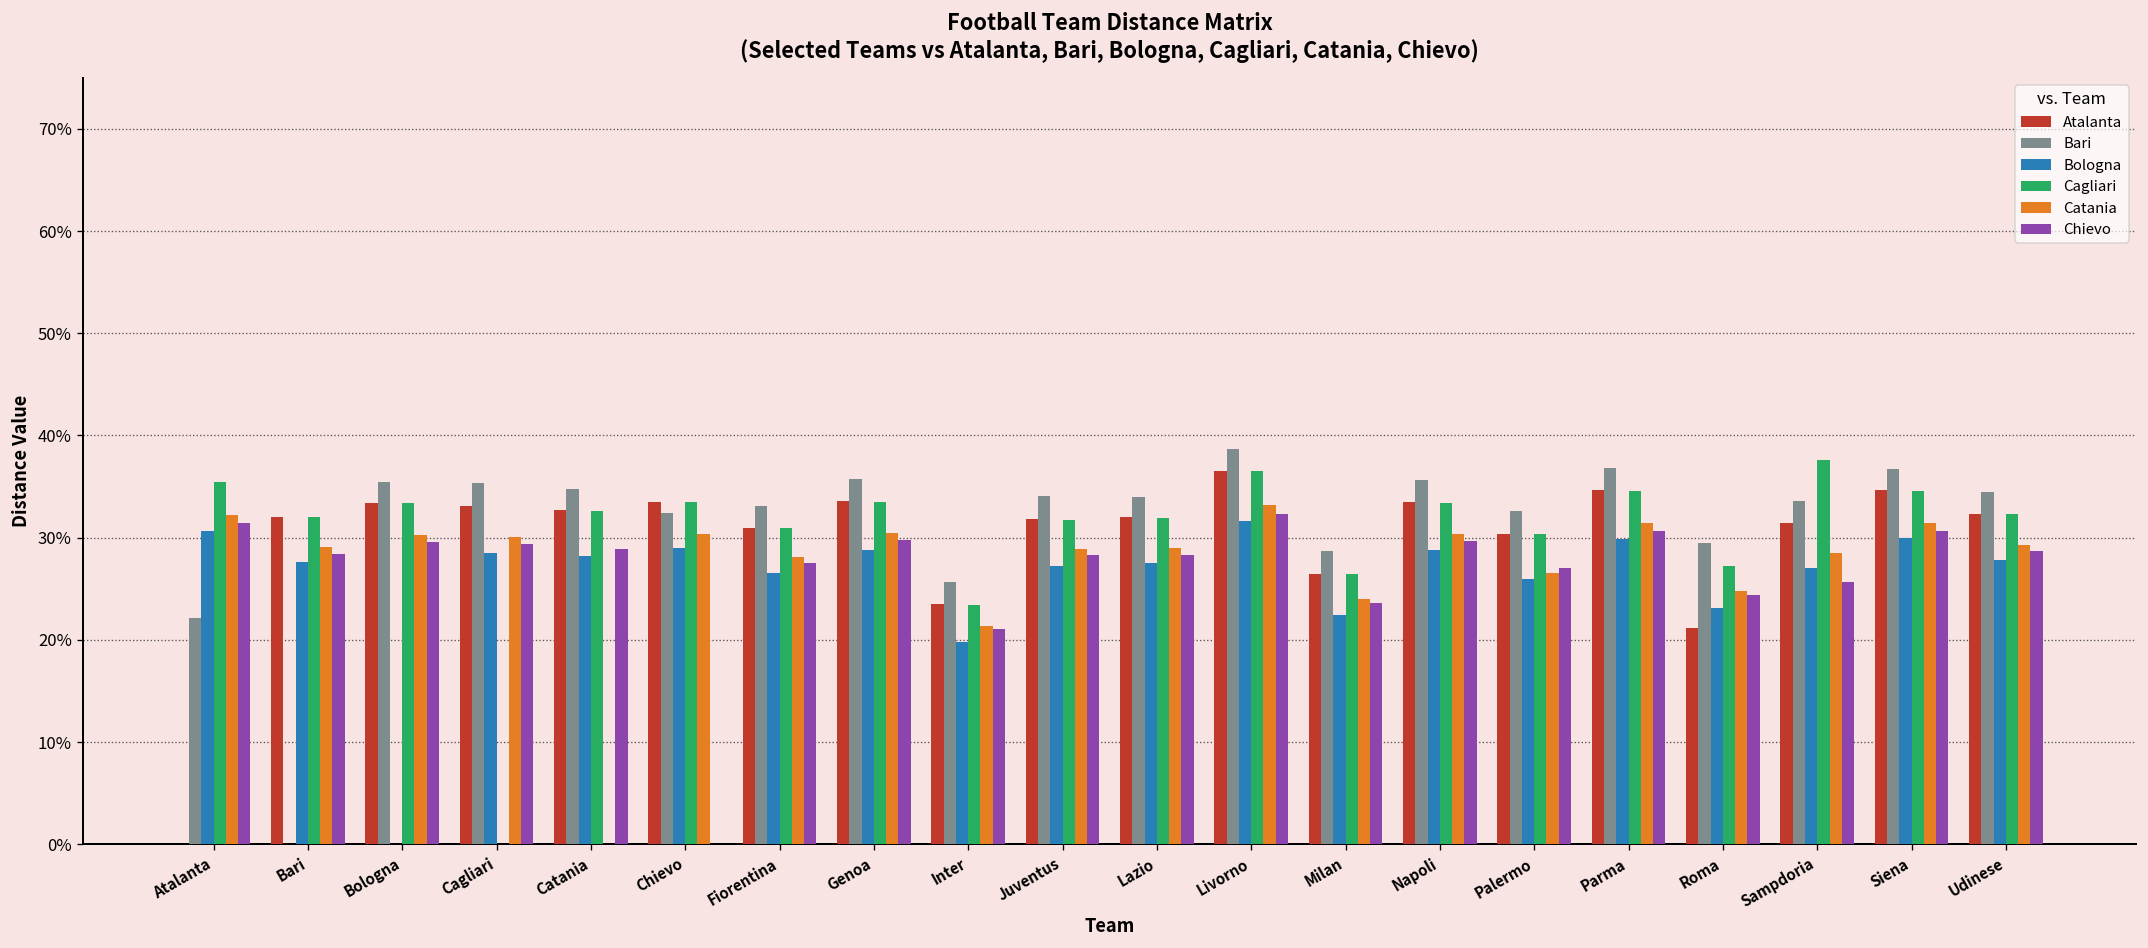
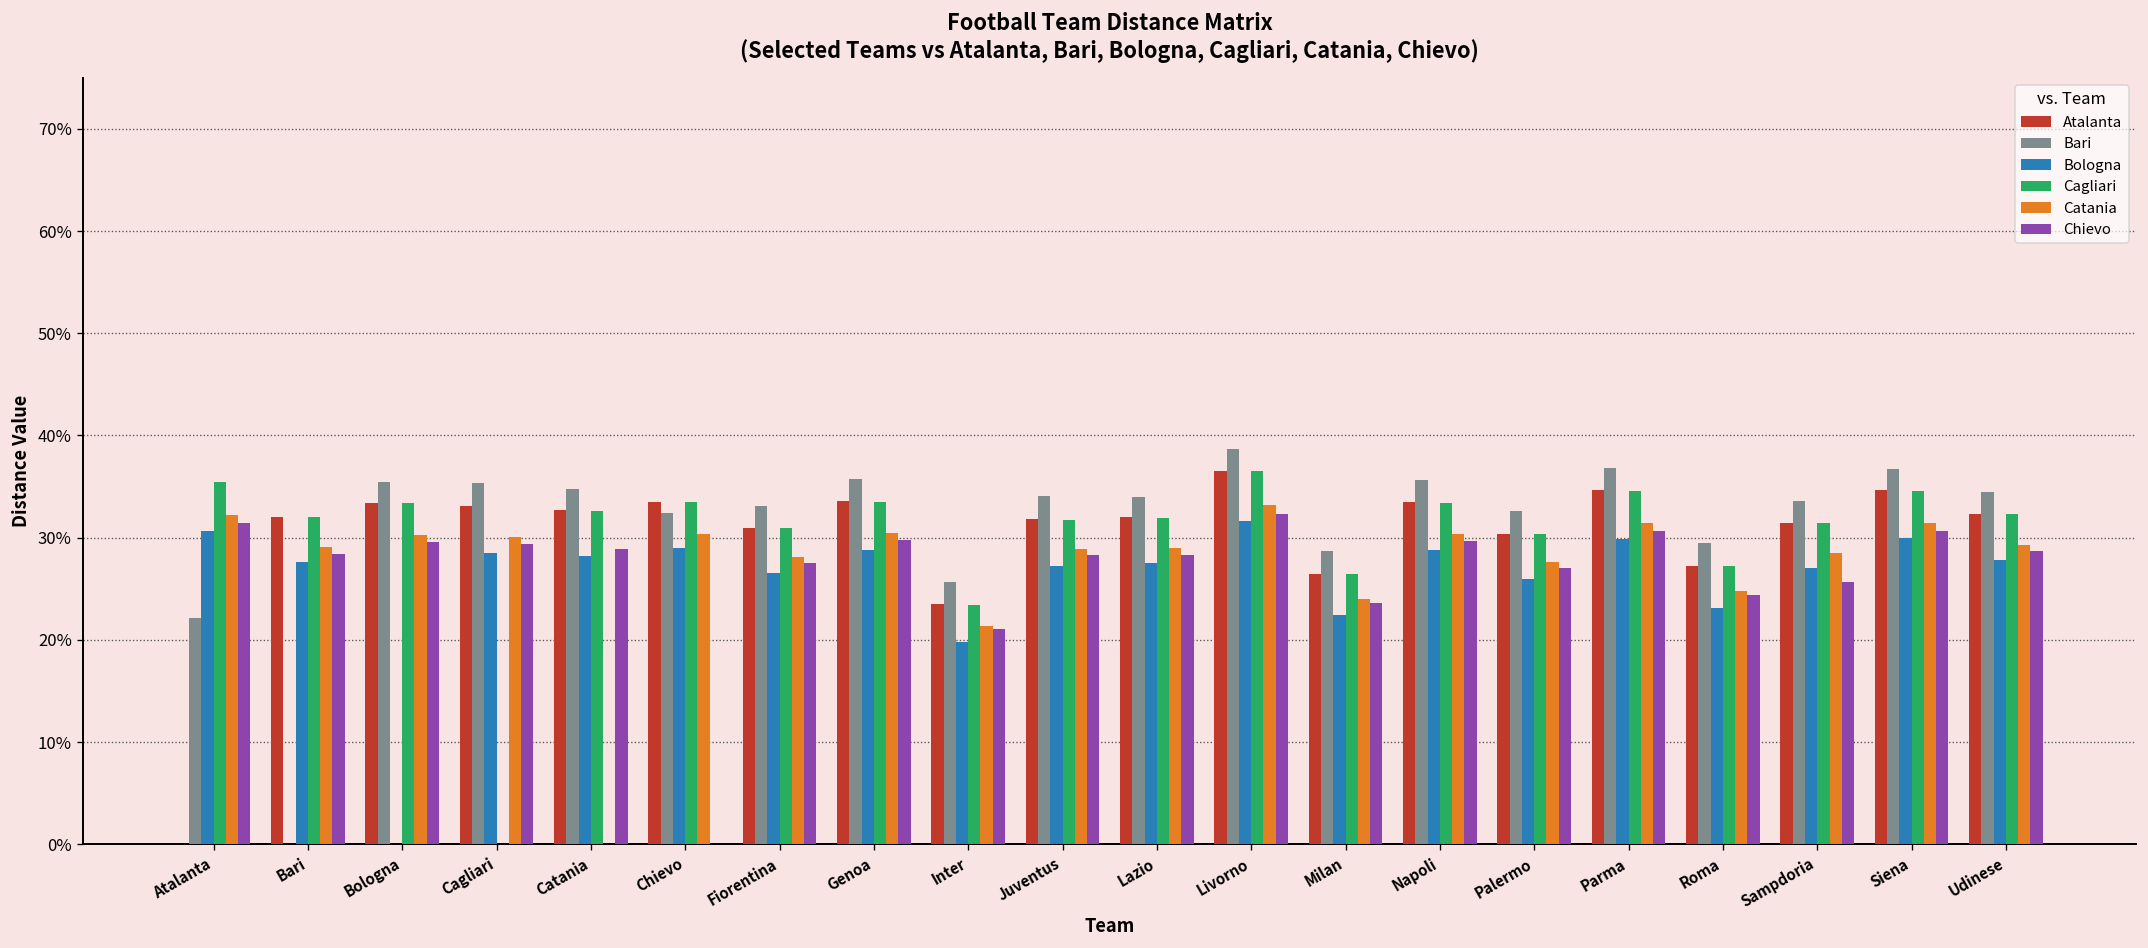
Catania, Palermo: 27% -> 28%
Atalanta, Roma: 21% -> 27%
Cagliari, Sampdoria: 38% -> 31%
